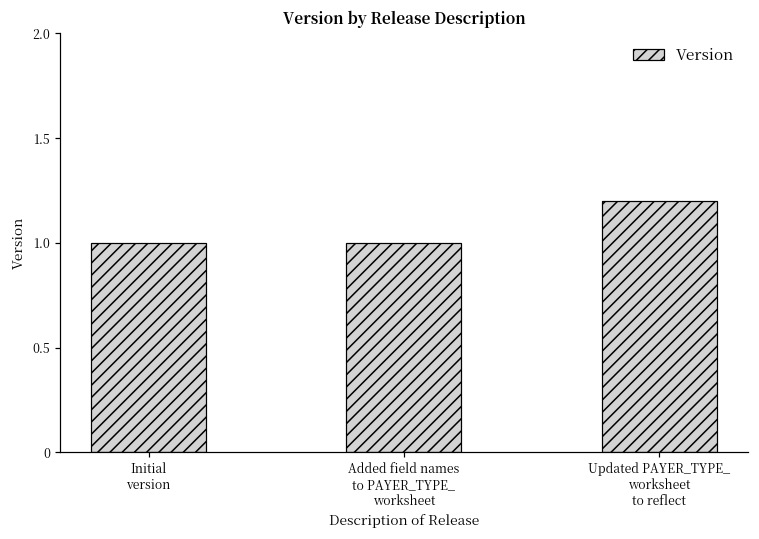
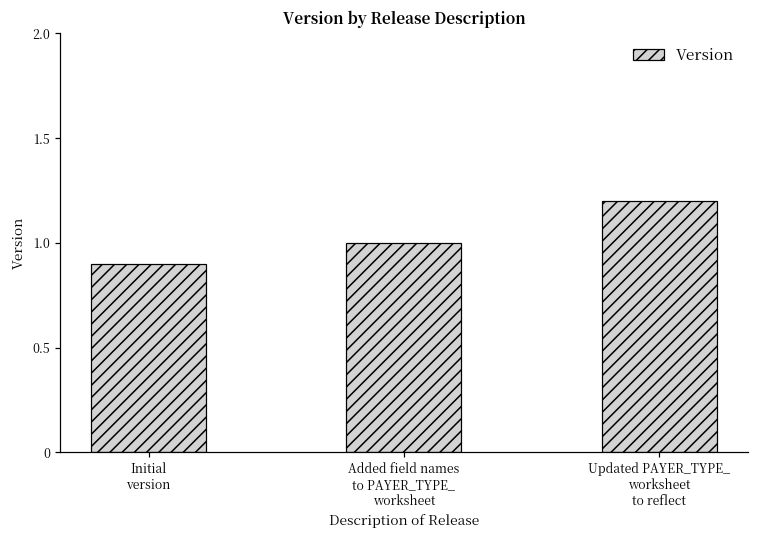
Initial version: 1.0 -> 0.9
